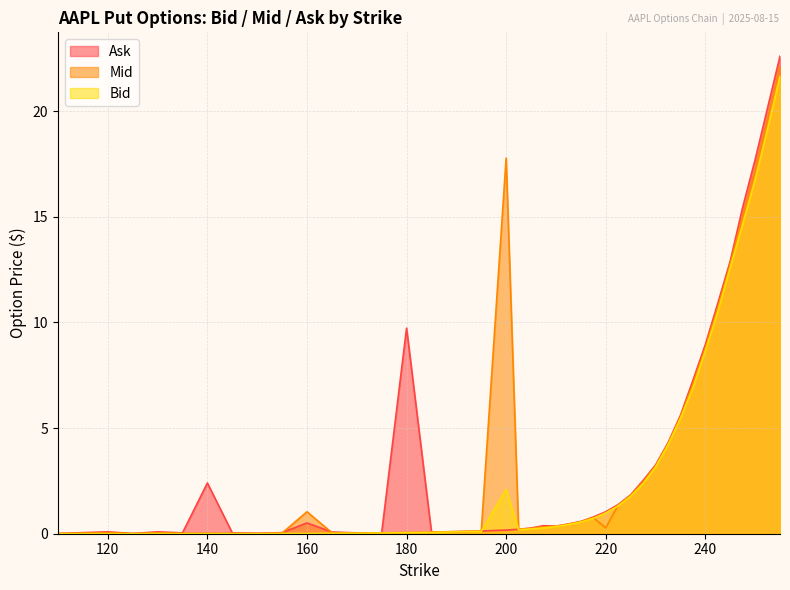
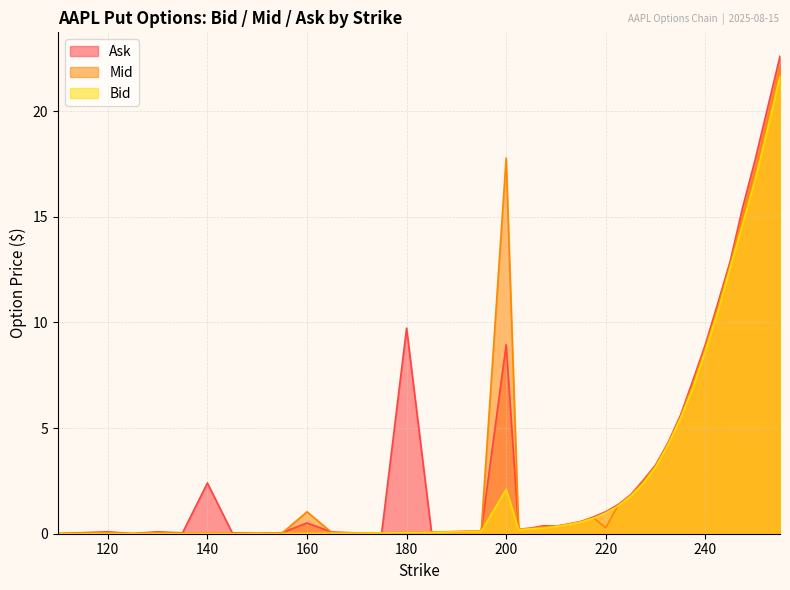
Ask, 200: 0.2 -> 8.9
